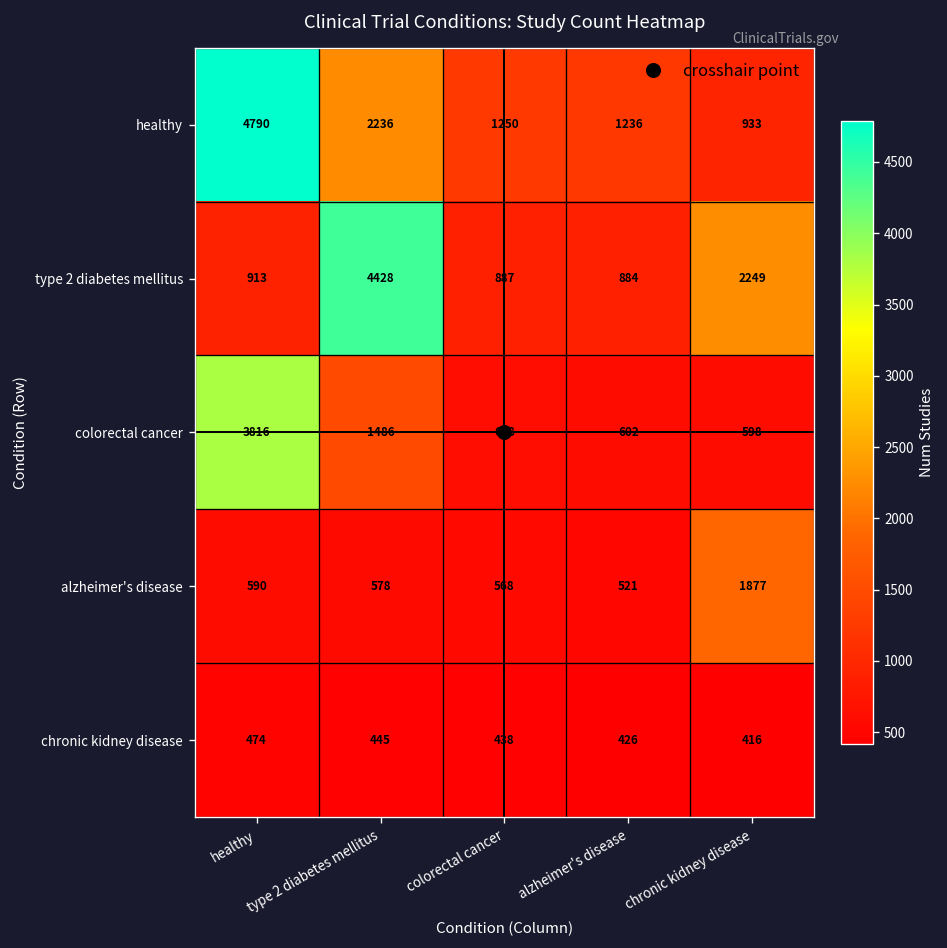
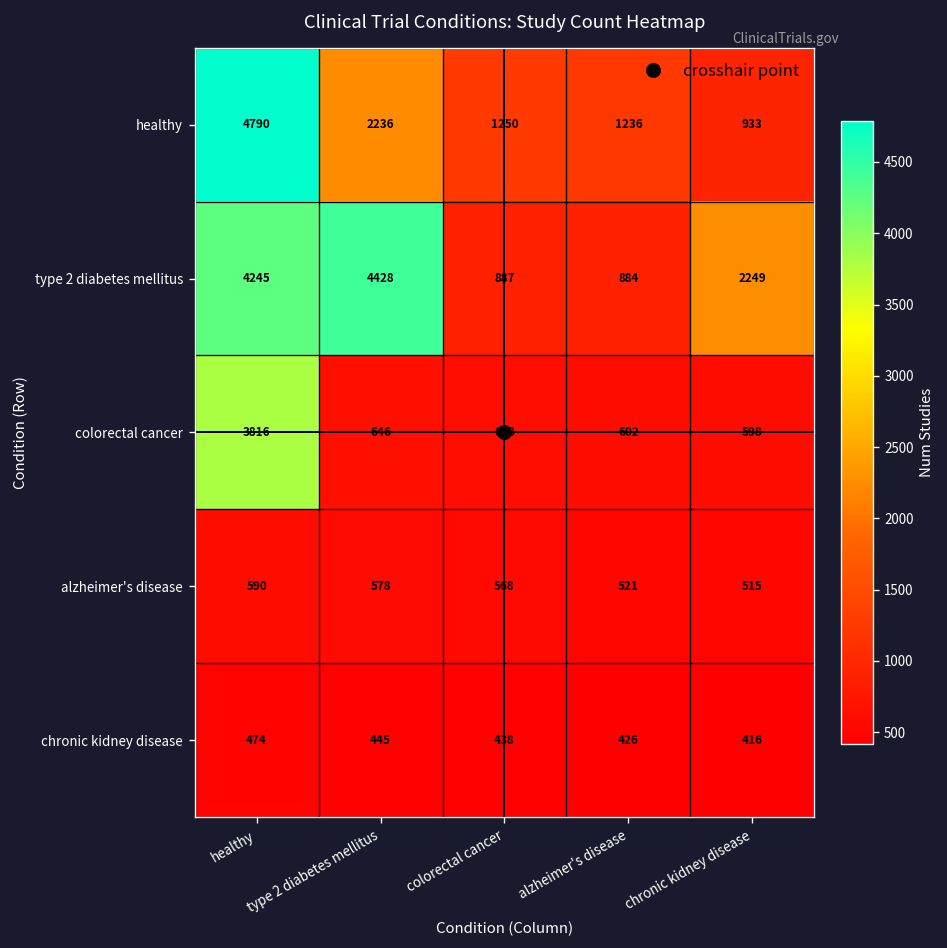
type 2 diabetes mellitus, healthy: 913 -> 4245
colorectal cancer, type 2 diabetes mellitus: 1486 -> 646
alzheimer's disease, chronic kidney disease: 1877 -> 515
